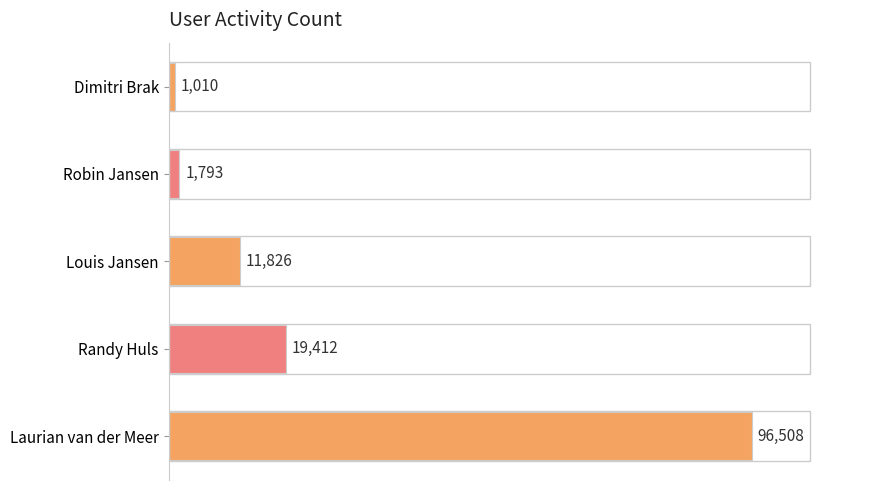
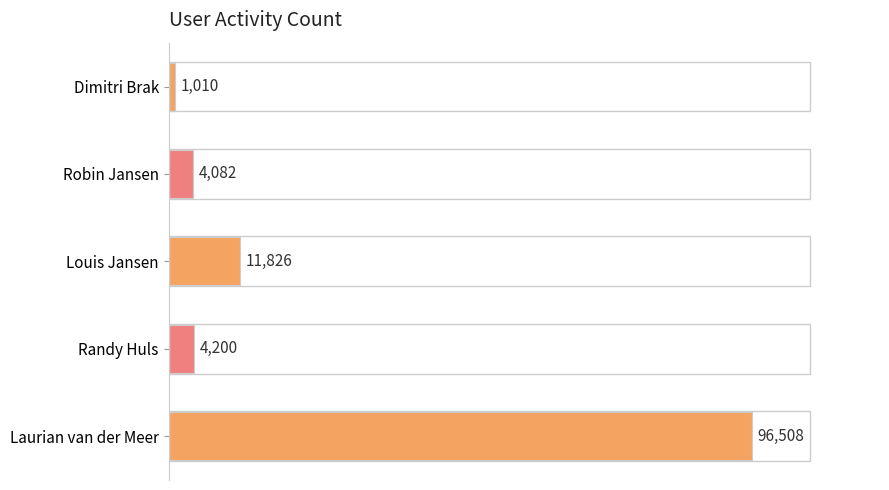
Robin Jansen: 1,793 -> 4,082
Randy Huls: 19,412 -> 4,200
